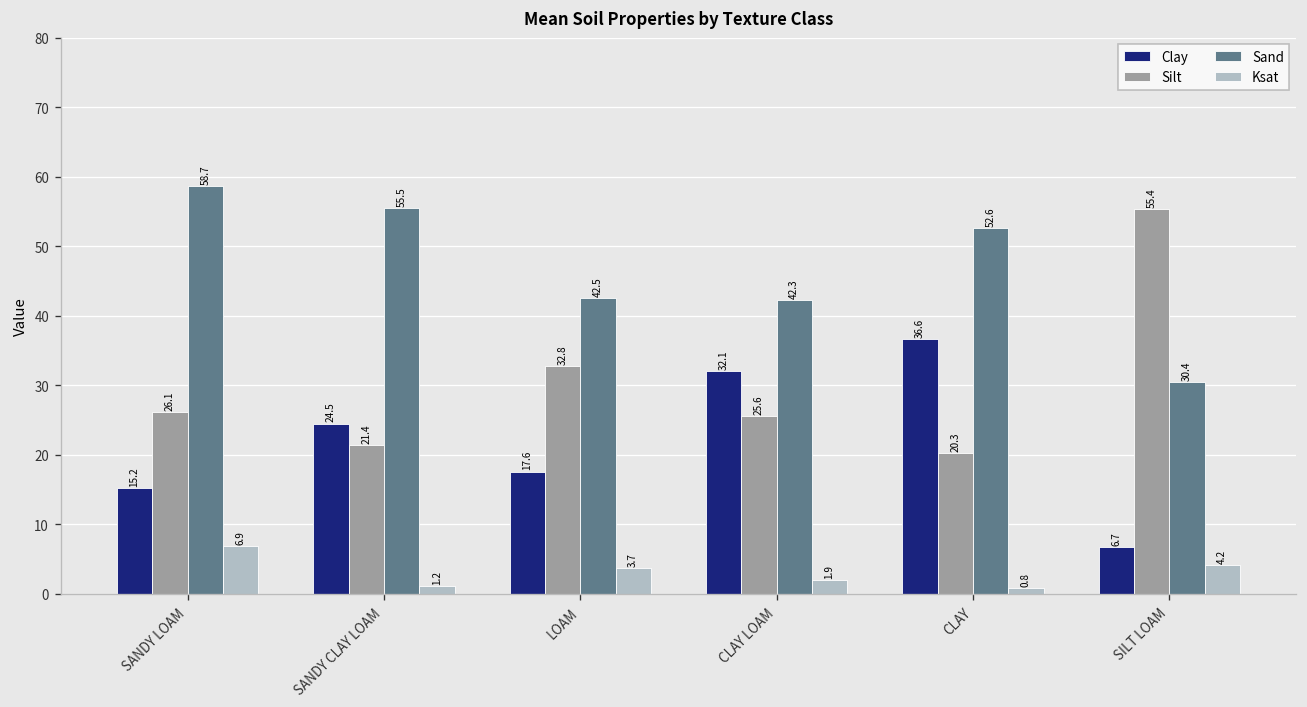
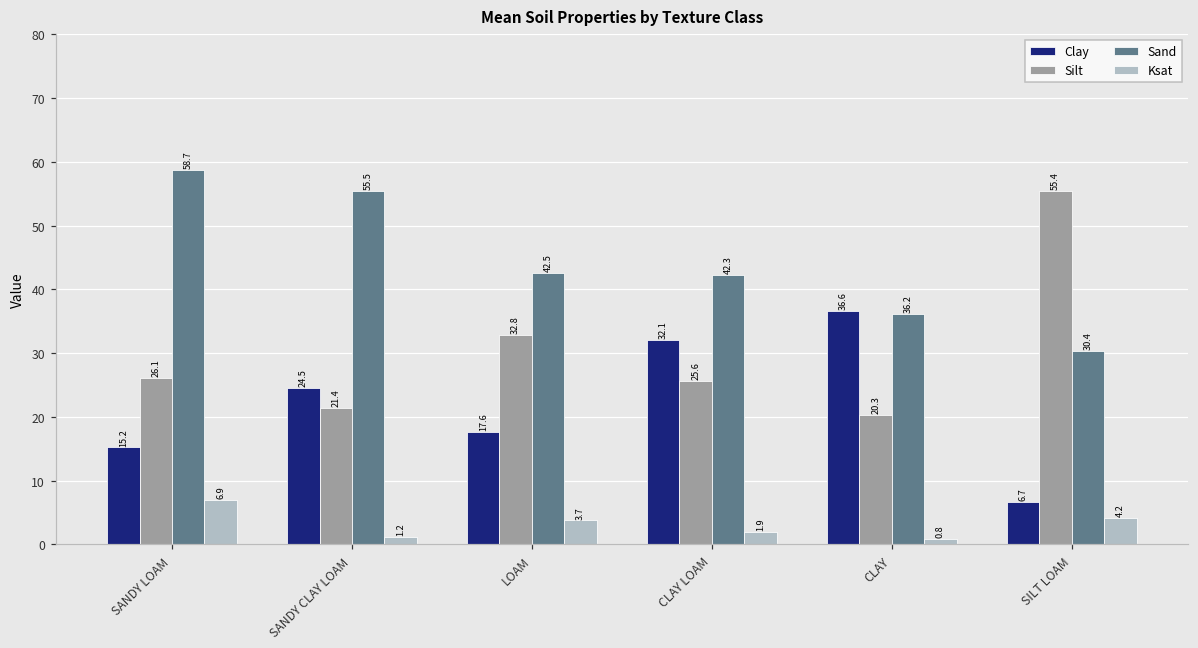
Sand, CLAY: 52.6 -> 36.2
